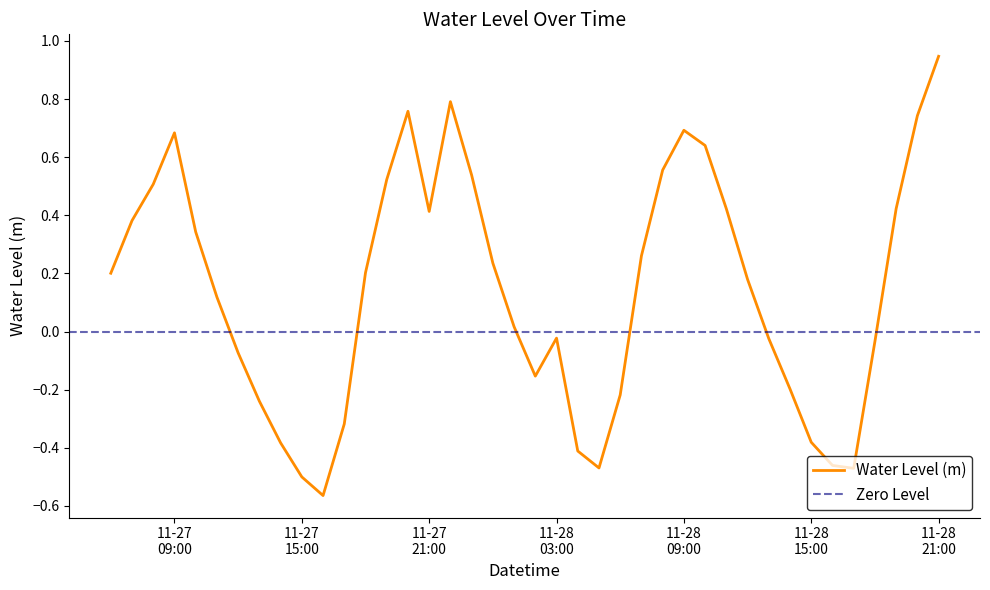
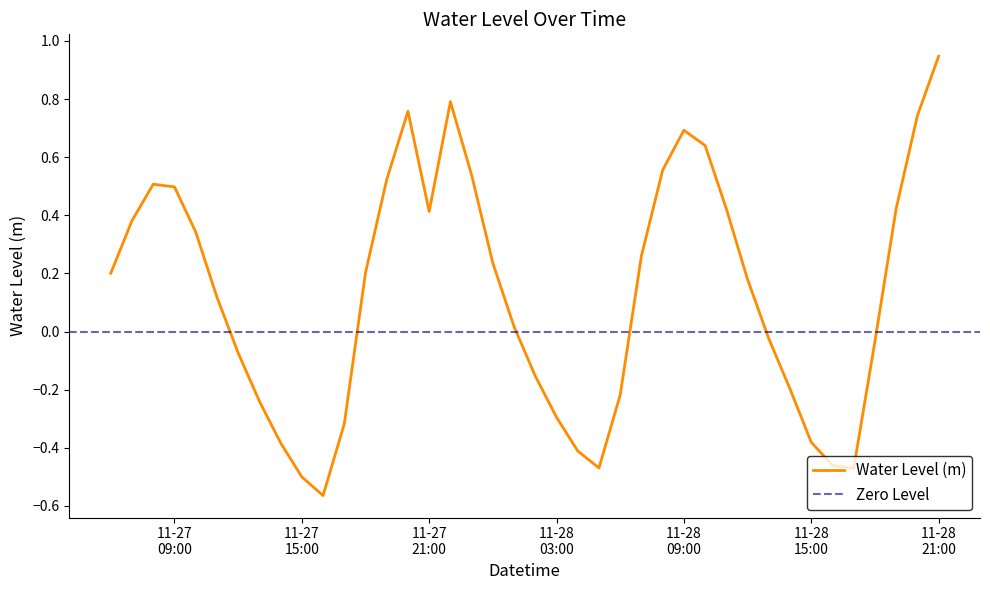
11-27 09:00: 0.68 -> 0.50
11-28 03:00: -0.02 -> -0.30
